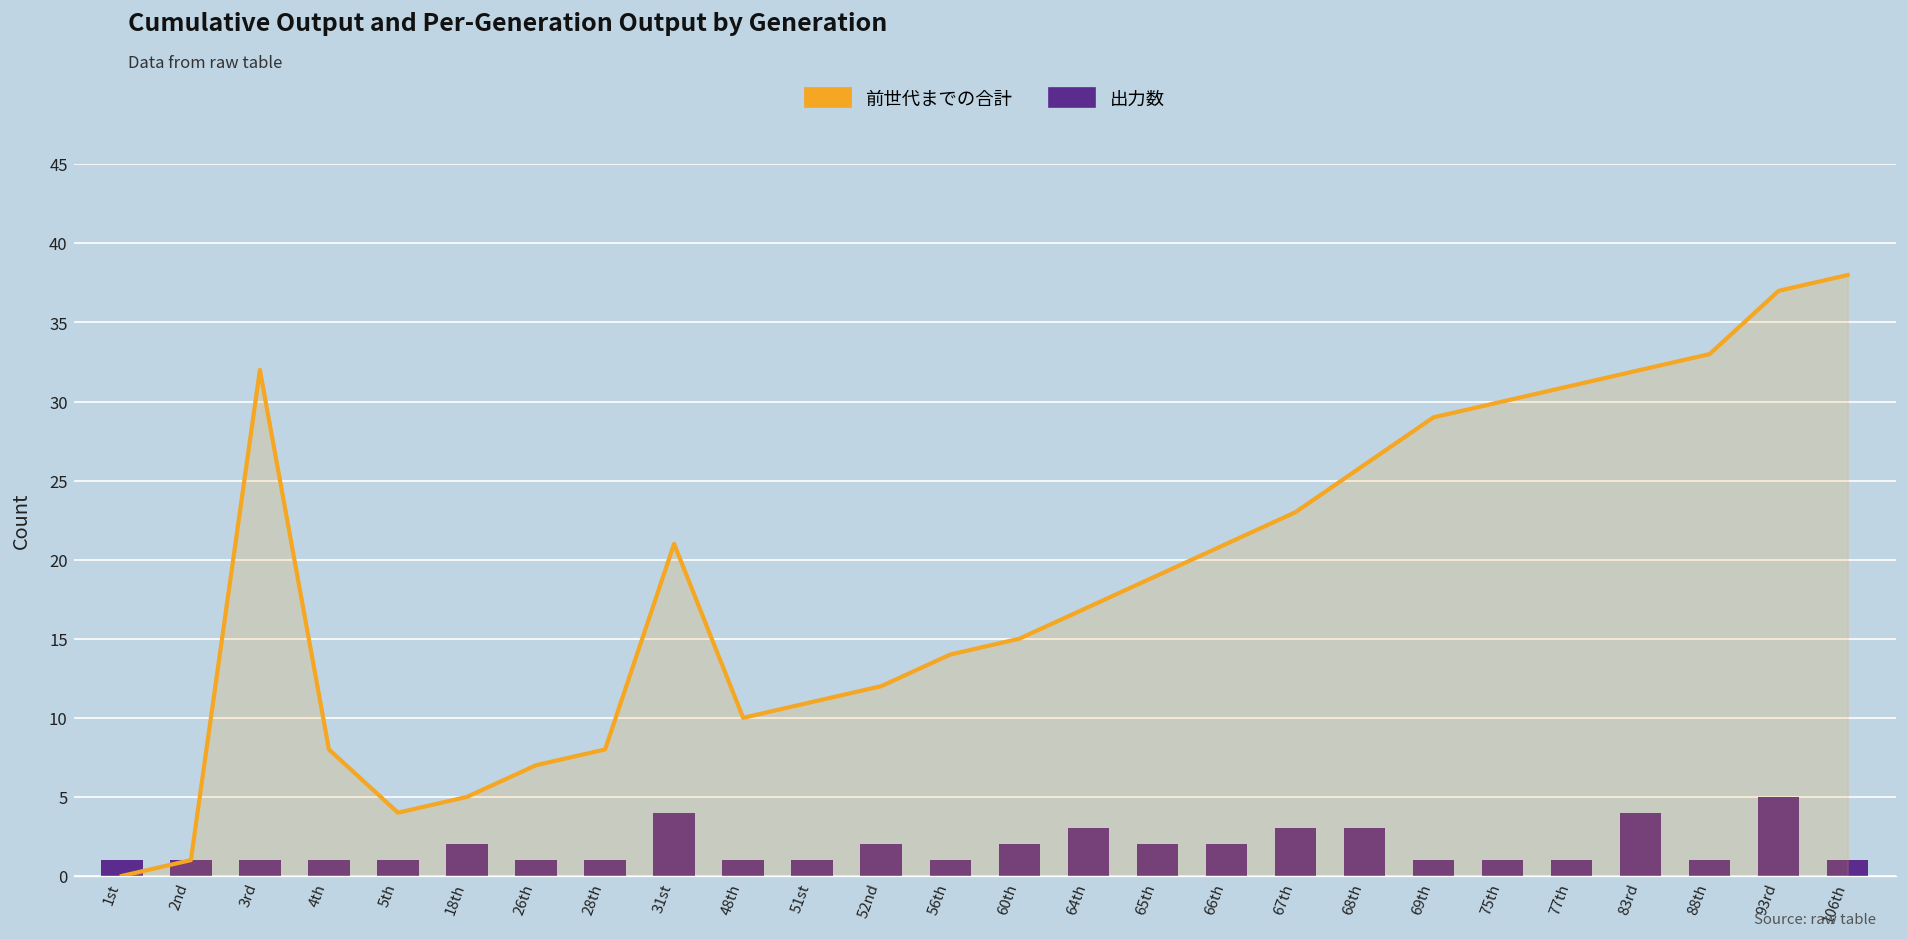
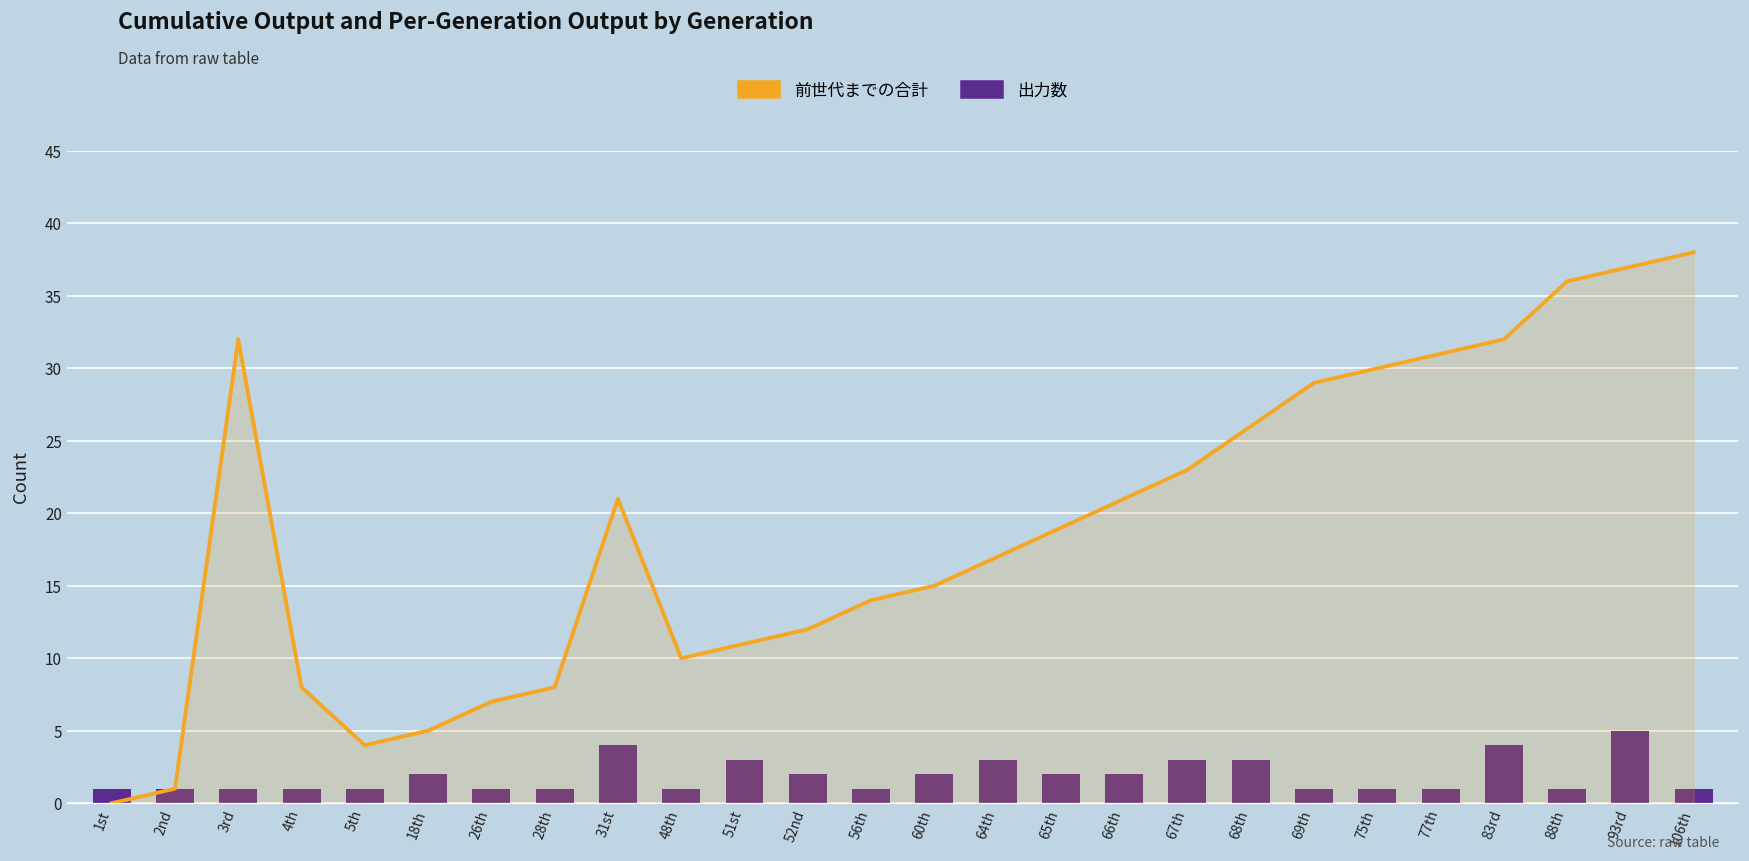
出力数, 51st: 1 -> 3
前世代までの合計, 88th: 33 -> 36
